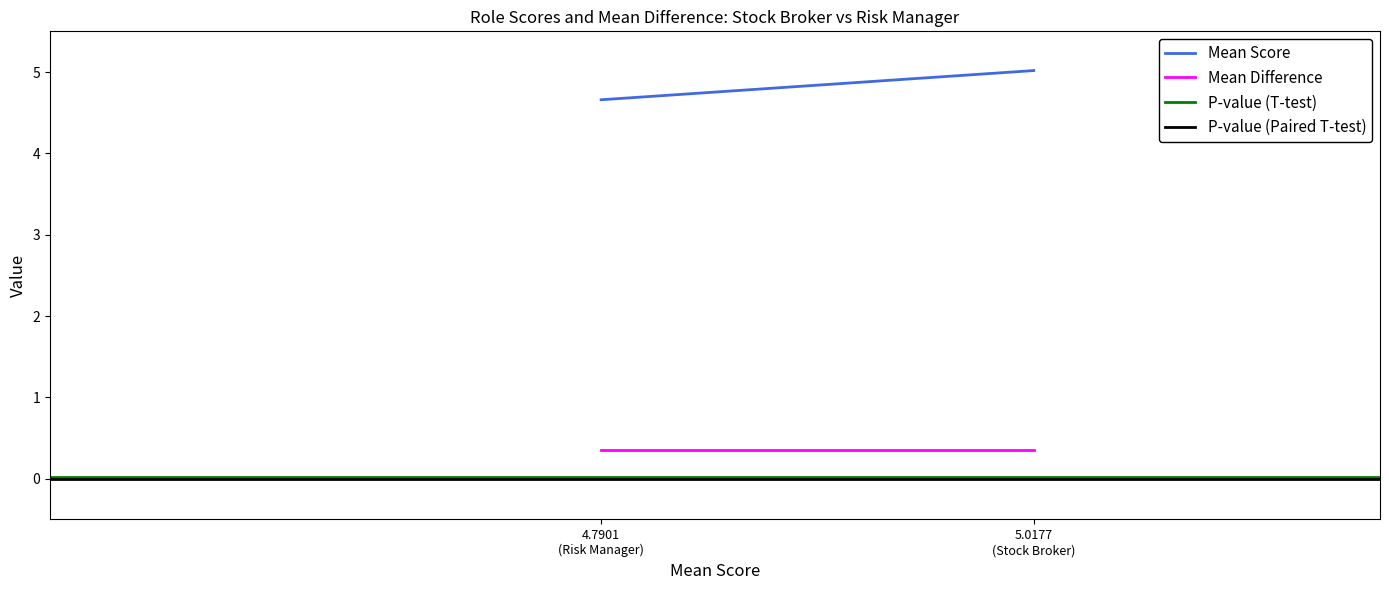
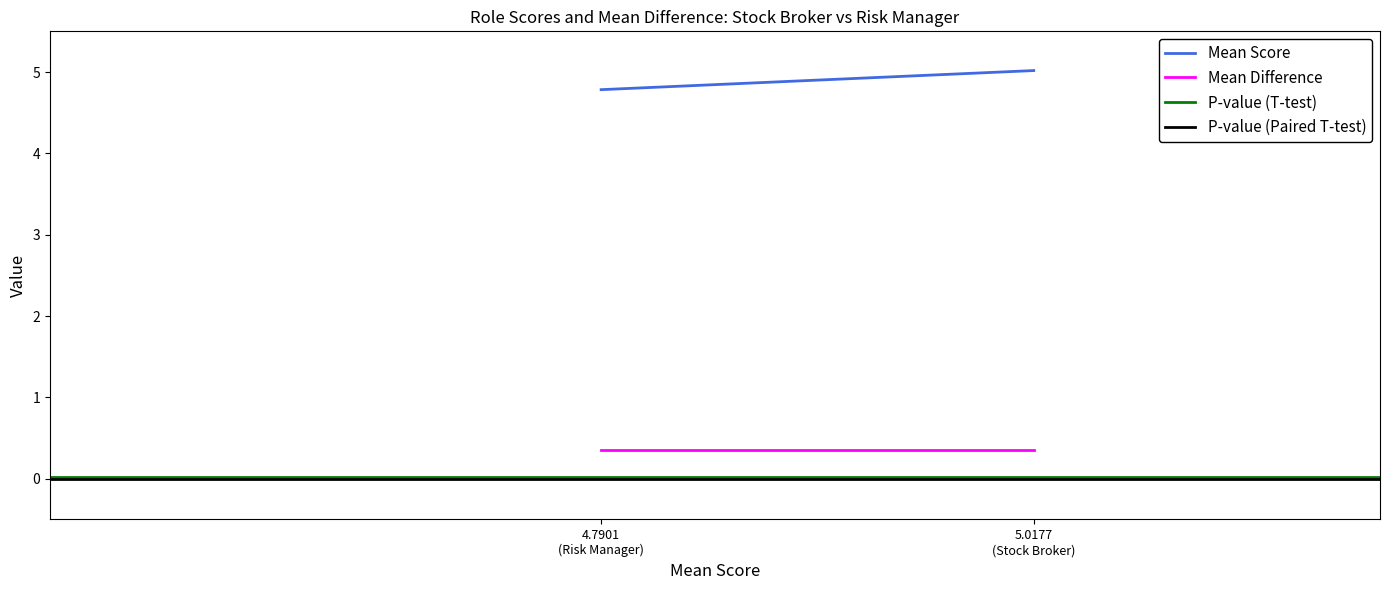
Mean Score, 4.7901 (Risk Manager): 4.7 -> 4.8
